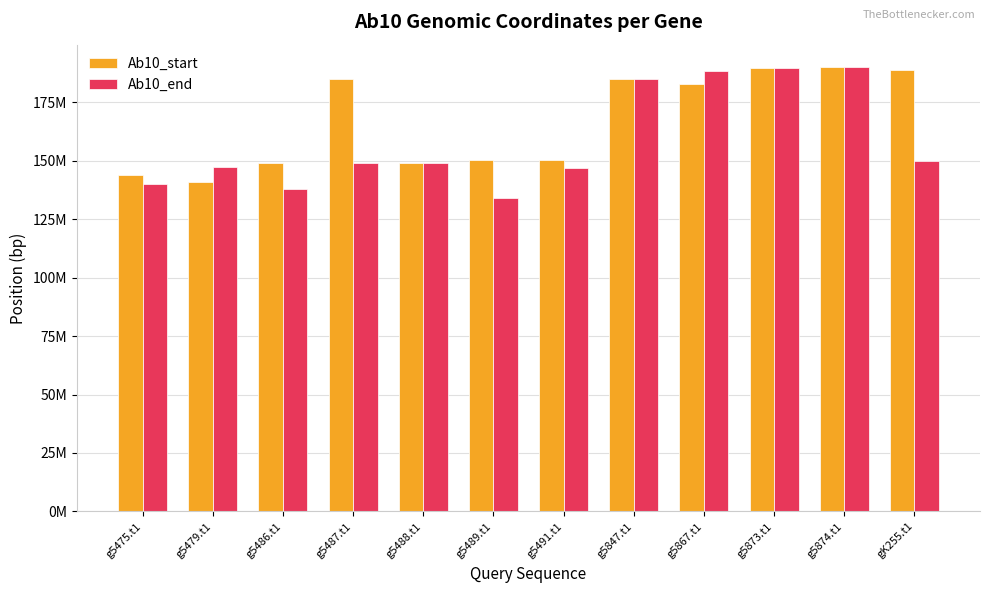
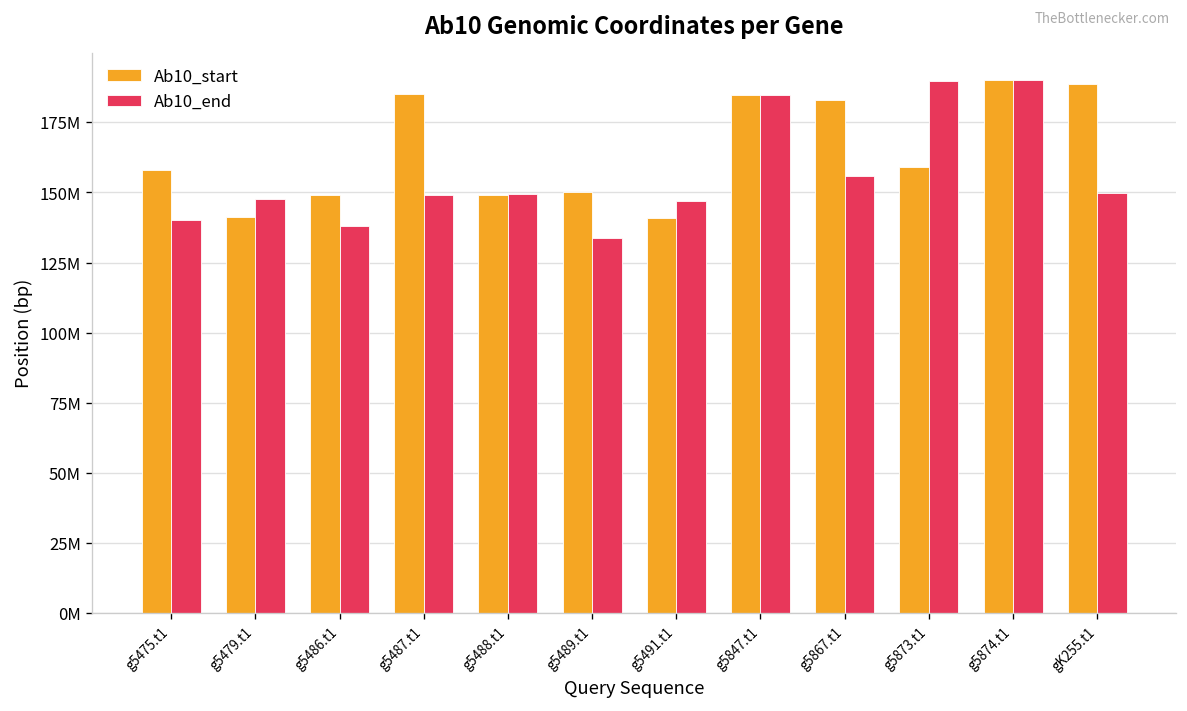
Ab10_start, g5475.t1: 144000000 -> 158000000
Ab10_start, g5491.t1: 150000000 -> 141000000
Ab10_end, g5867.t1: 188000000 -> 156000000
Ab10_start, g5873.t1: 190000000 -> 159000000
